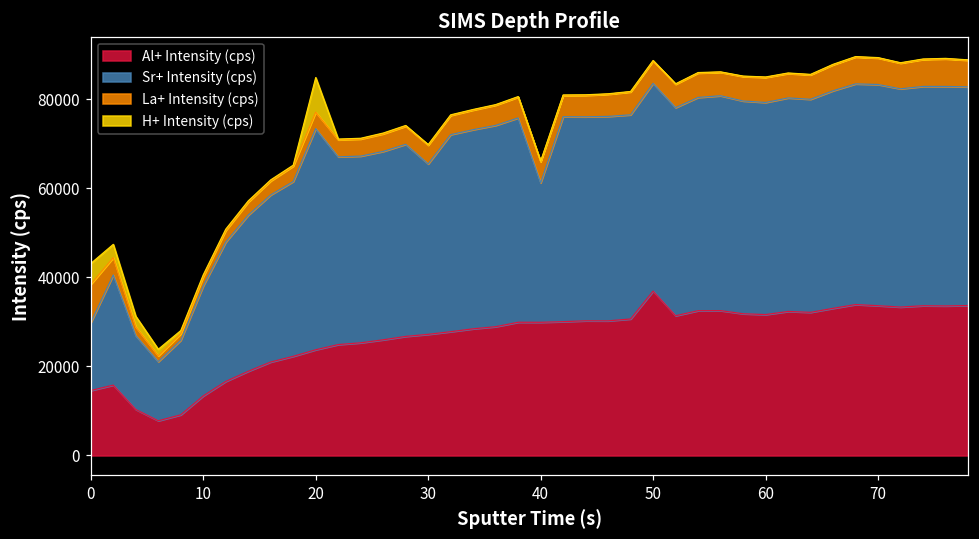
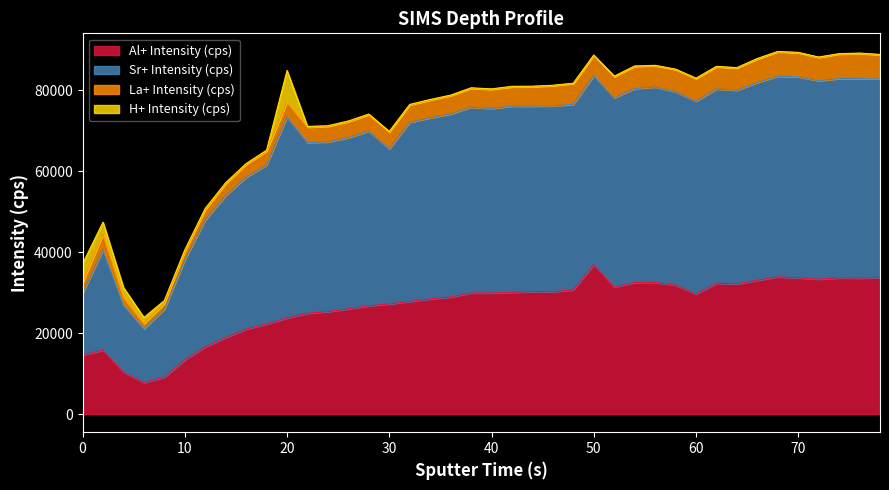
La+ Intensity (cps), 0: 9000 -> 3000
Sr+ Intensity (cps), 40: 31000 -> 46000
Al+ Intensity (cps), 60: 32000 -> 30000
